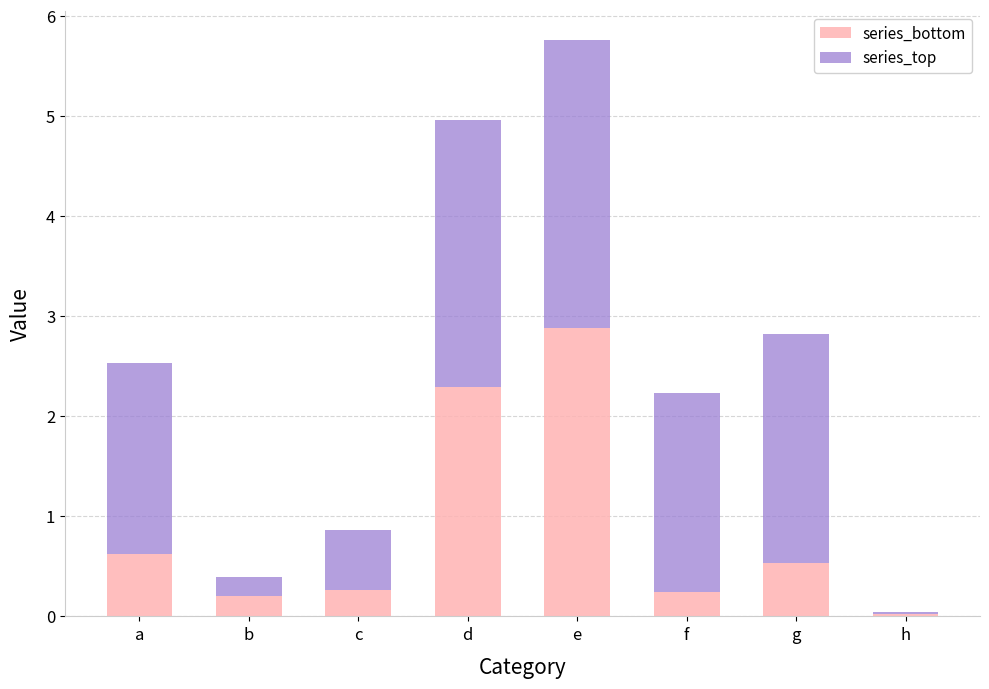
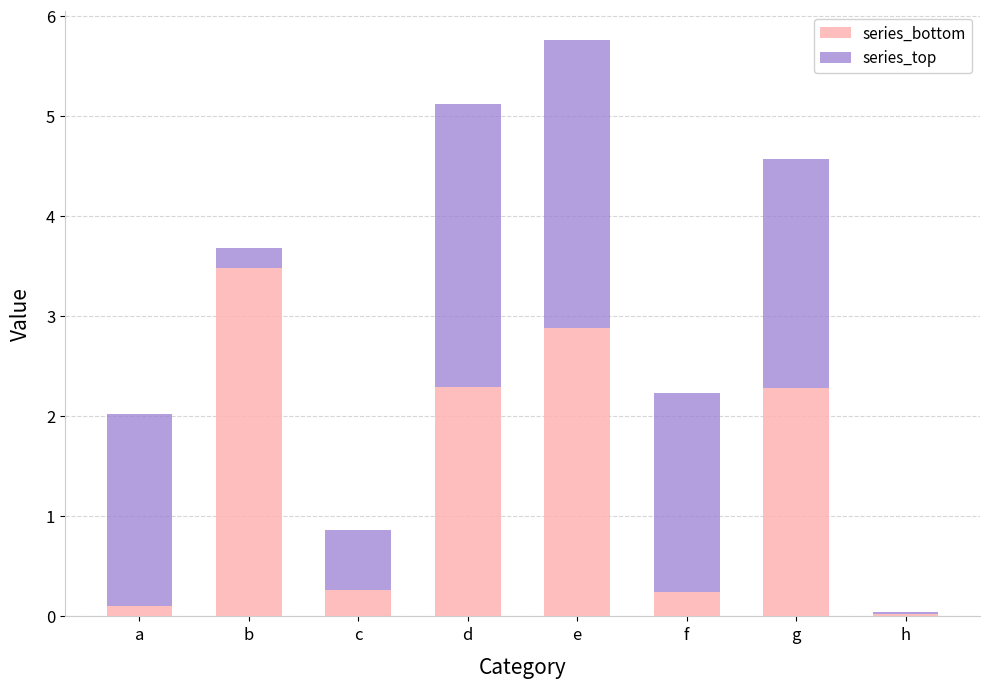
series_bottom, a: 0.62 -> 0.11
series_bottom, b: 0.20 -> 3.48
series_top, d: 2.67 -> 2.83
series_bottom, g: 0.53 -> 2.29
